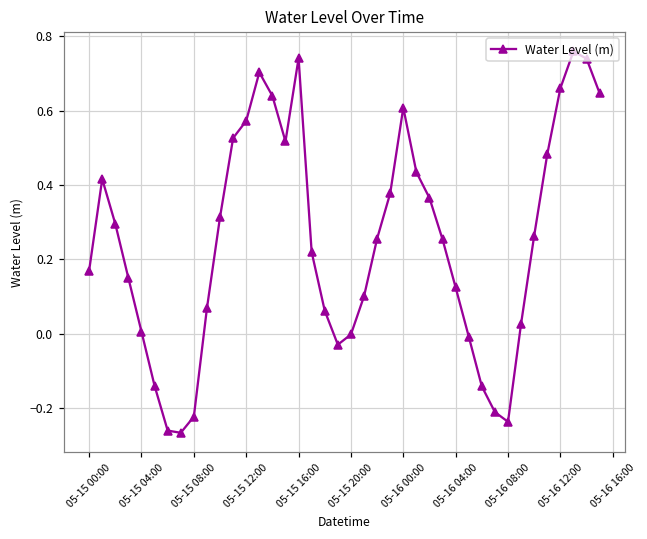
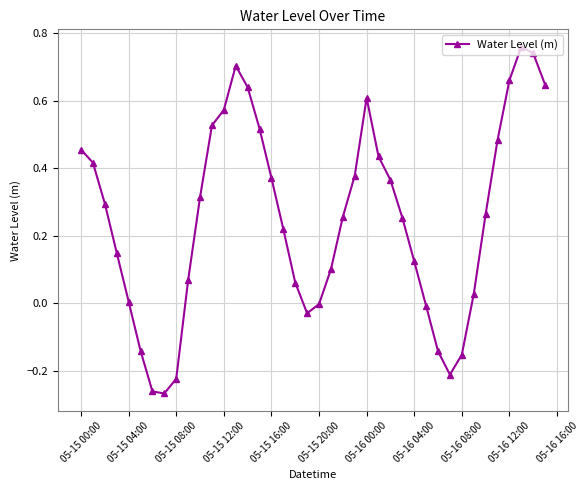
05-15 00:00: 0.17 -> 0.46
05-15 16:00: 0.74 -> 0.37
05-16 08:00: -0.24 -> -0.15
